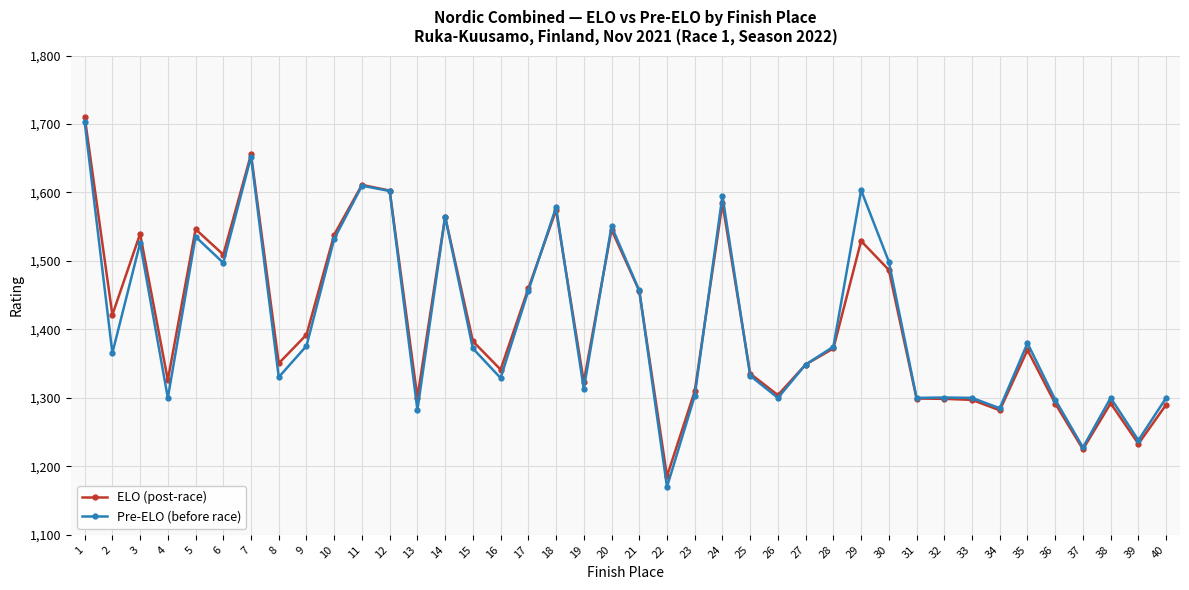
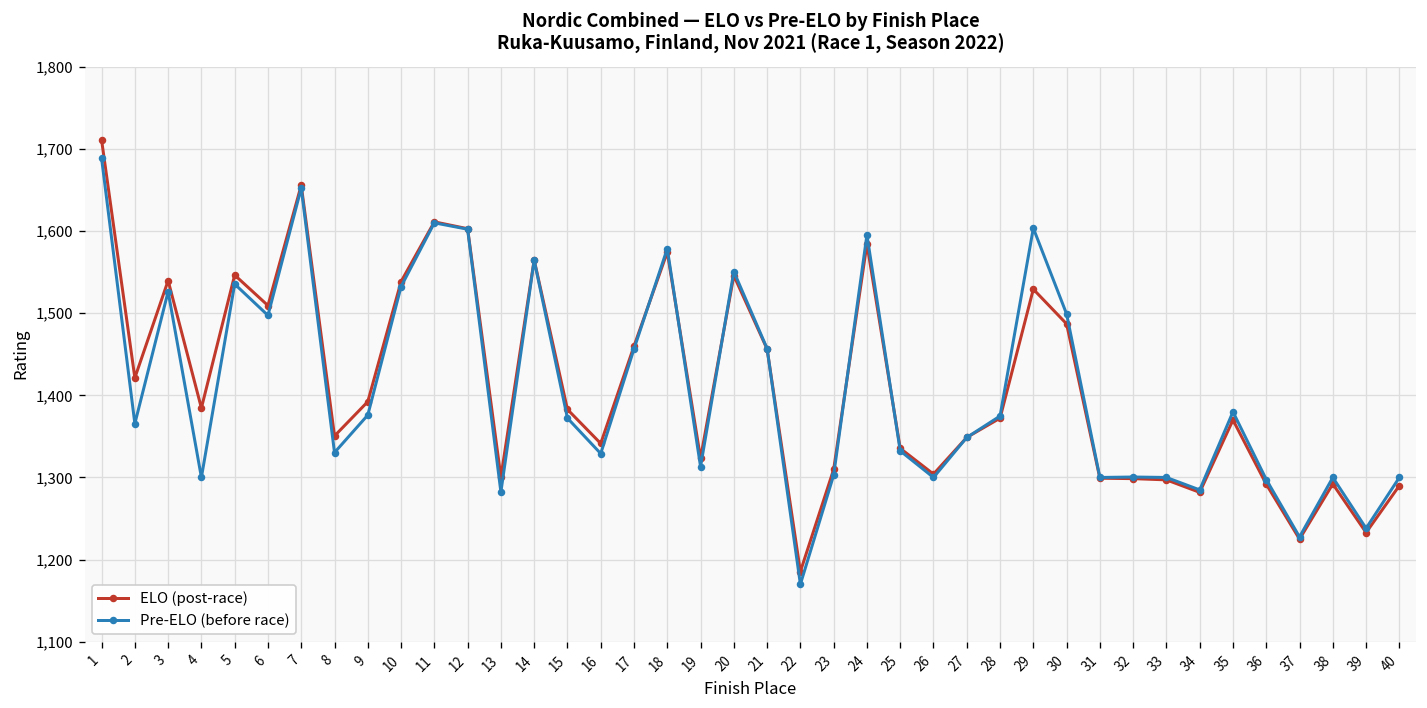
Pre-ELO (before race), 1: 1,700 -> 1,690
ELO (post-race), 4: 1,330 -> 1,380
